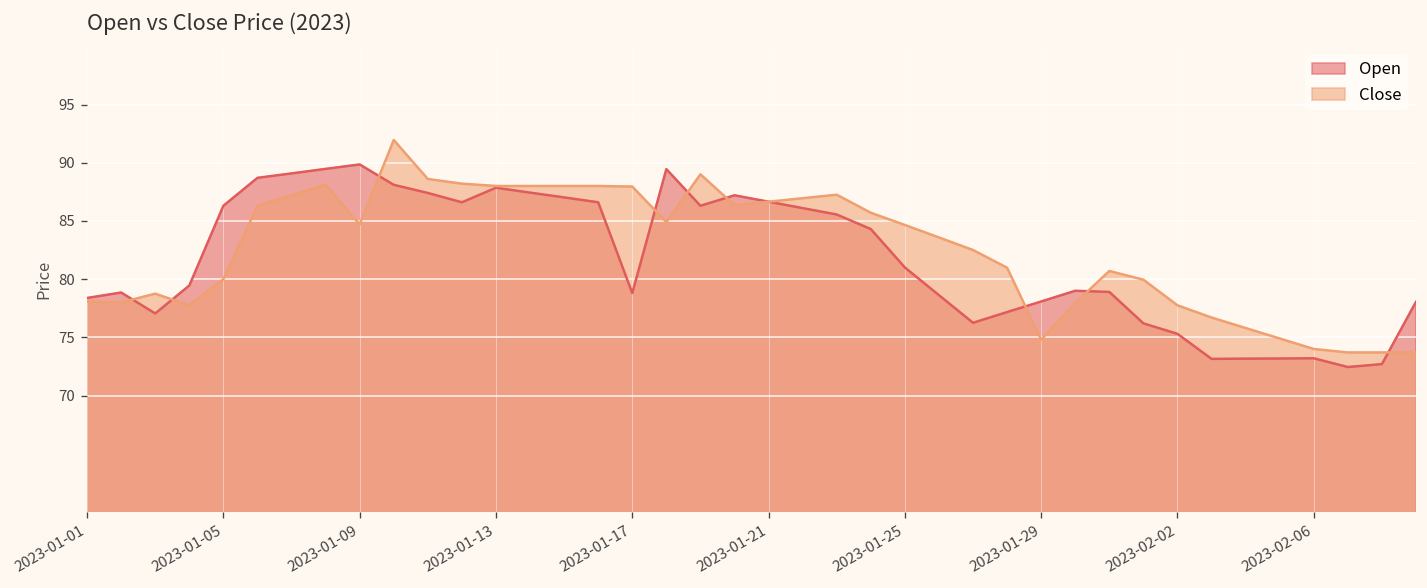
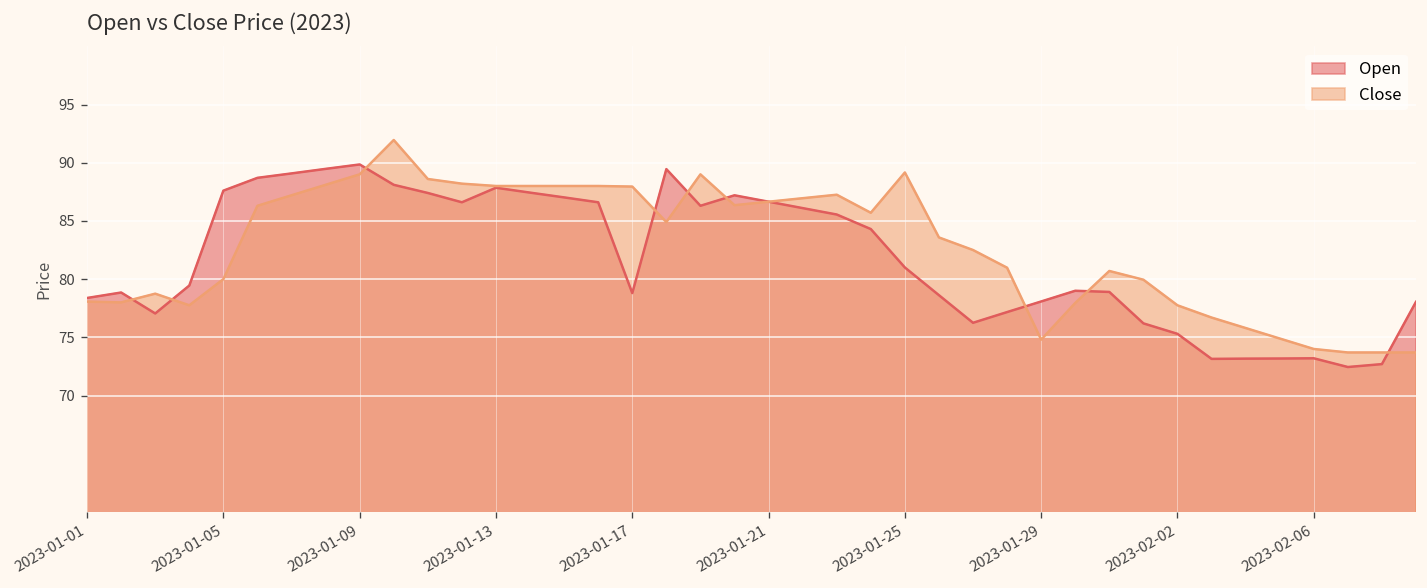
Open, 2023-01-05: 86 -> 88
Close, 2023-01-09: 85 -> 89
Close, 2023-01-25: 85 -> 89
